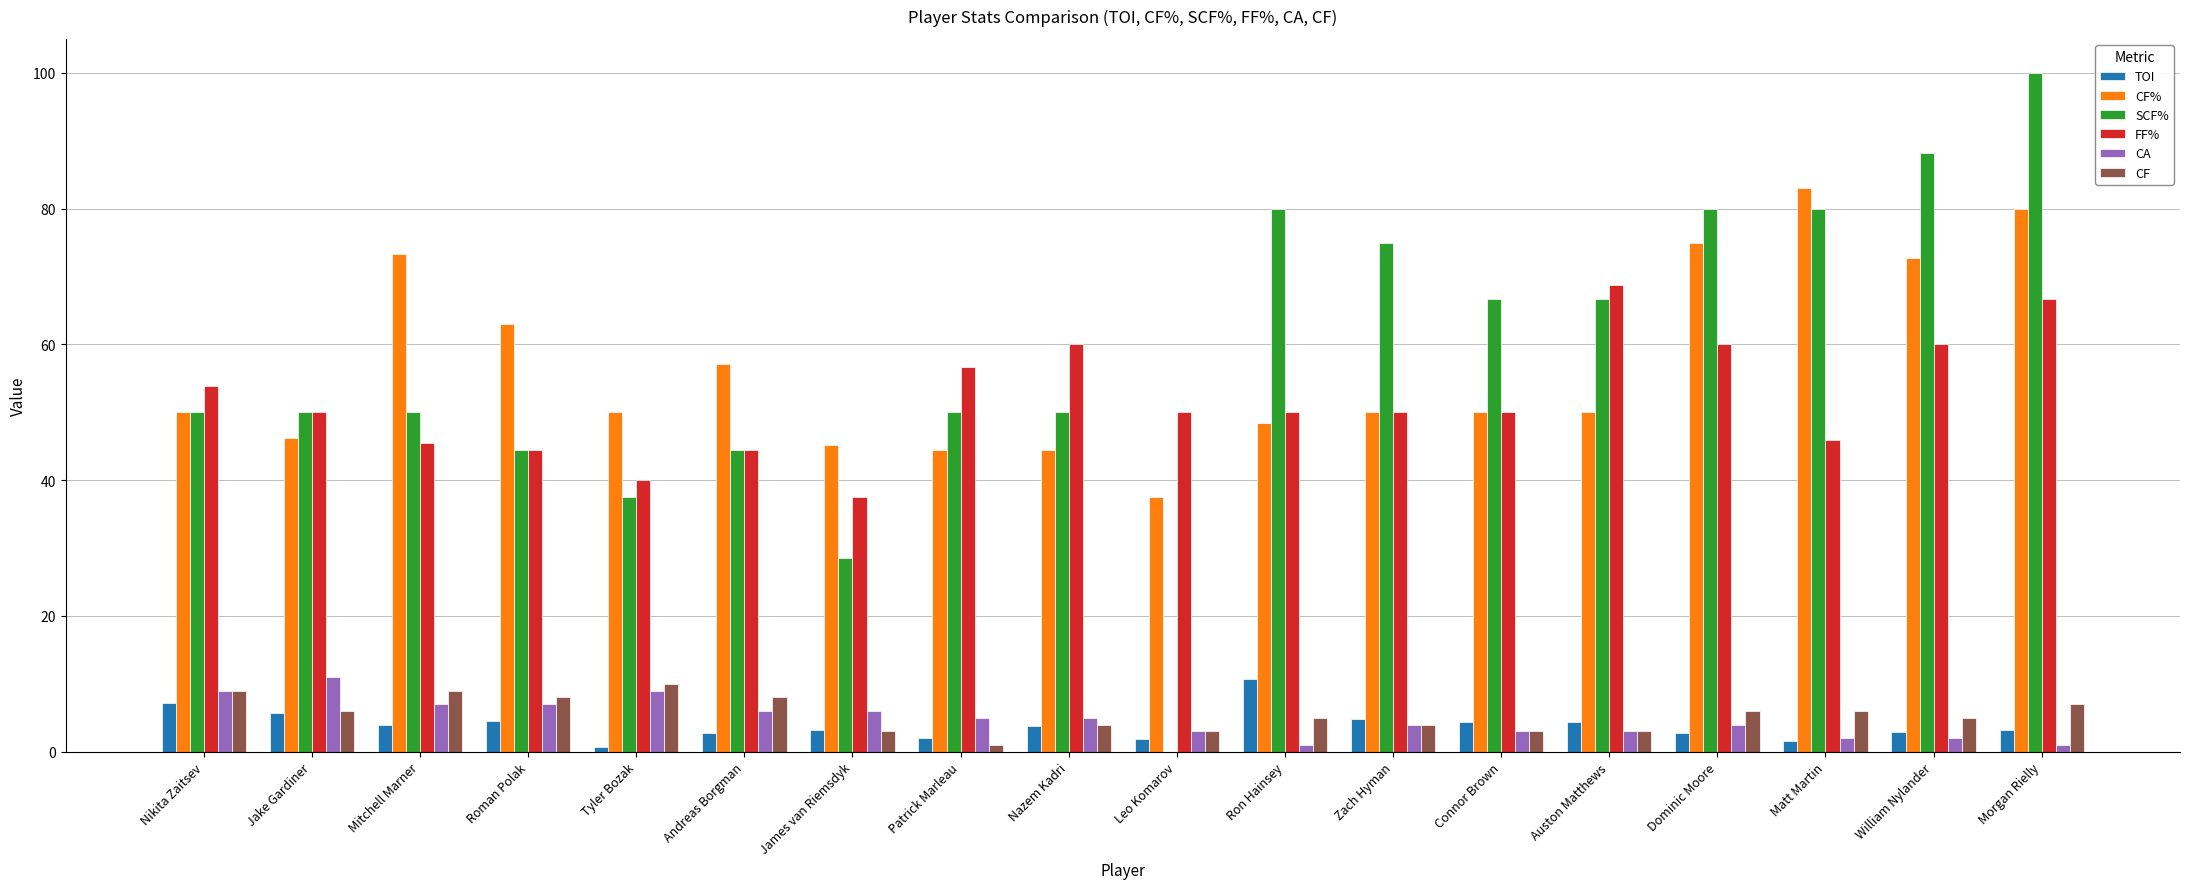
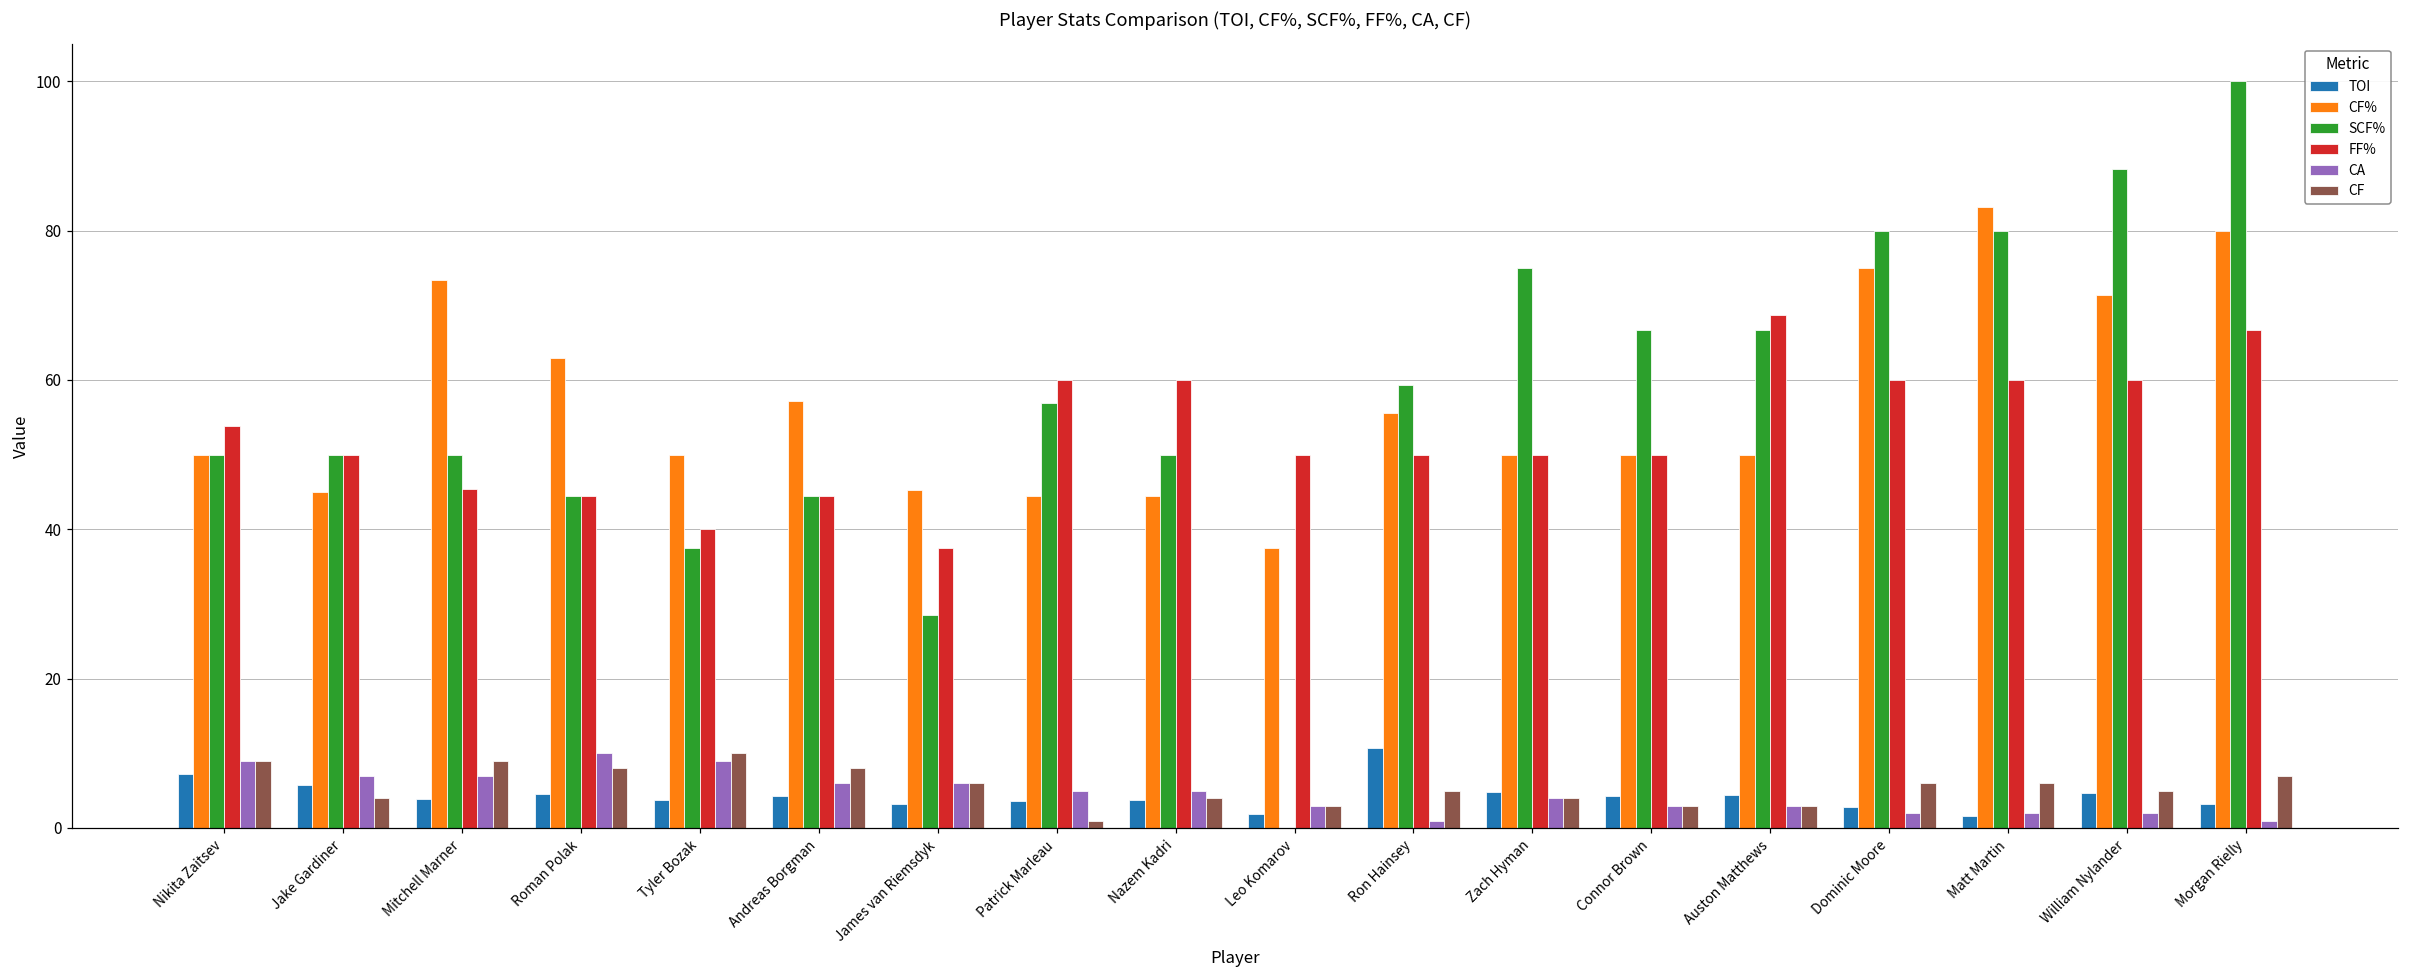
CF%, Jake Gardiner: 46 -> 45
CA, Jake Gardiner: 11 -> 7
CF, Jake Gardiner: 6 -> 4
CA, Roman Polak: 7 -> 10
TOI, Tyler Bozak: 1 -> 4
TOI, Andreas Borgman: 3 -> 4
CF, James van Riemsdyk: 3 -> 6
TOI, Patrick Marleau: 2 -> 4
SCF%, Patrick Marleau: 50 -> 57
FF%, Patrick Marleau: 57 -> 60
CF%, Ron Hainsey: 48 -> 56
SCF%, Ron Hainsey: 80 -> 59
CA, Dominic Moore: 4 -> 2
FF%, Matt Martin: 46 -> 60
TOI, William Nylander: 3 -> 5
CF%, William Nylander: 73 -> 71
